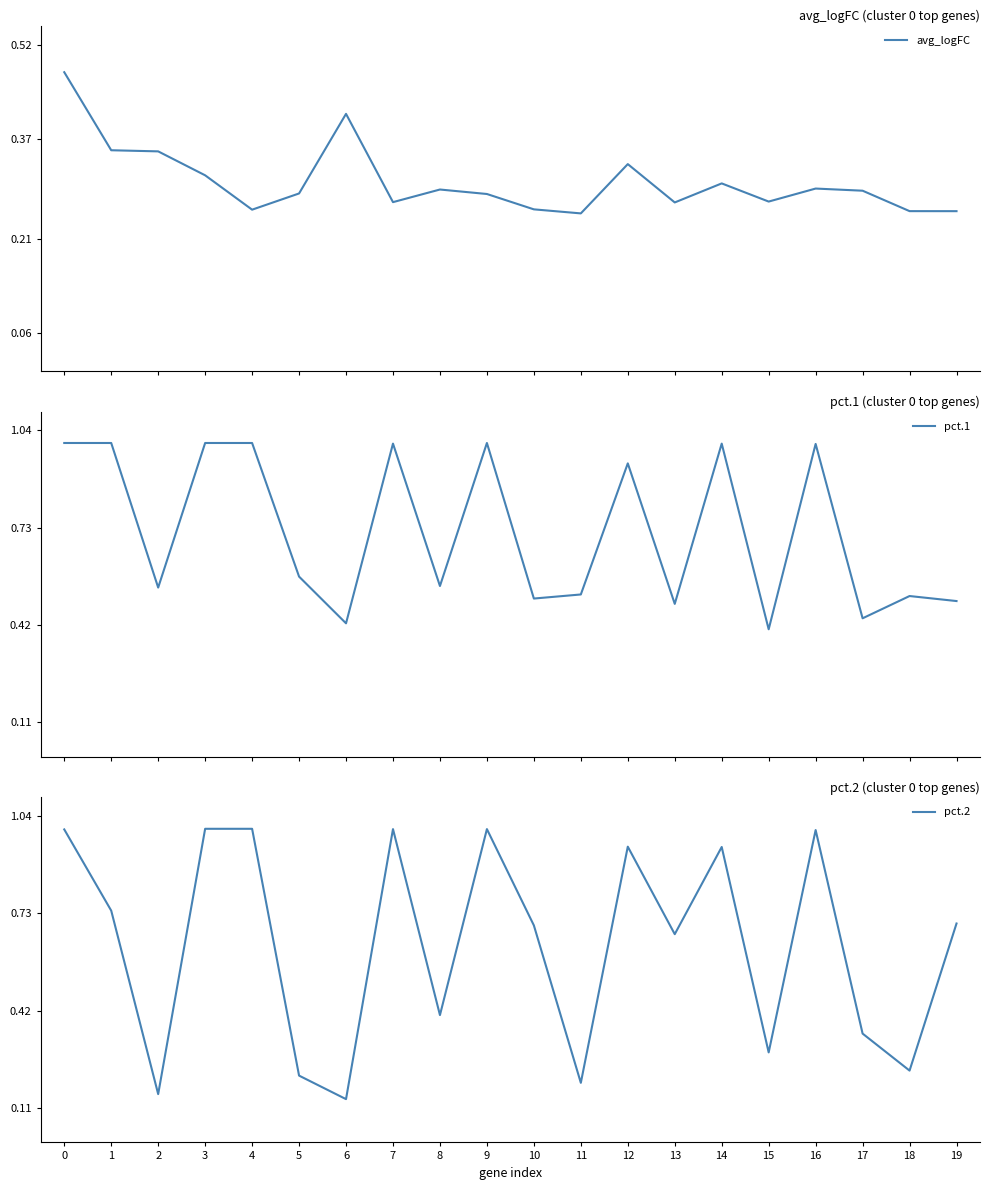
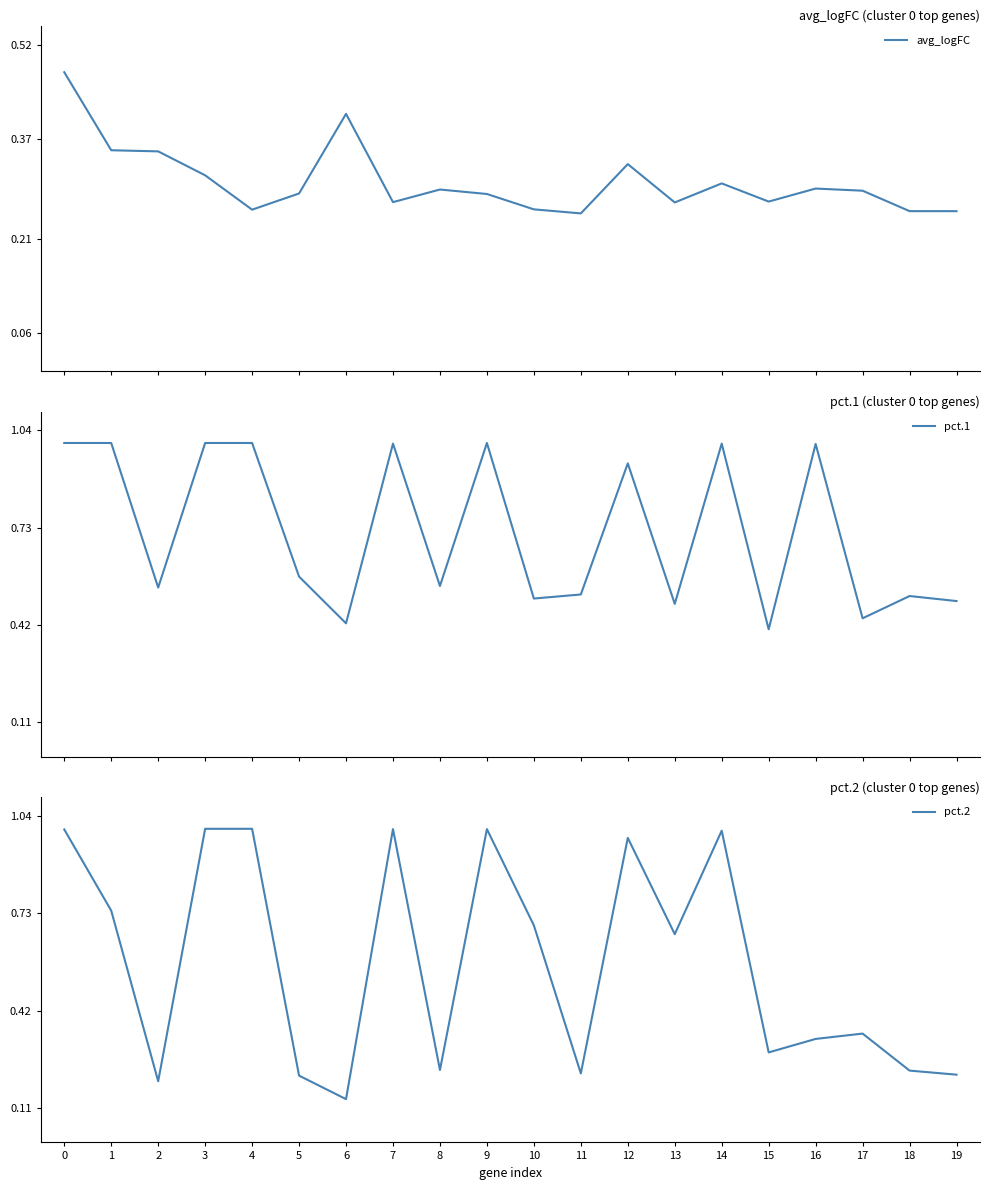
pct.2 (cluster 0 top genes), 2: 0.15 -> 0.20
pct.2 (cluster 0 top genes), 8: 0.41 -> 0.23
pct.2 (cluster 0 top genes), 11: 0.19 -> 0.22
pct.2 (cluster 0 top genes), 12: 0.94 -> 0.97
pct.2 (cluster 0 top genes), 14: 0.94 -> 0.99
pct.2 (cluster 0 top genes), 16: 1.00 -> 0.33
pct.2 (cluster 0 top genes), 19: 0.70 -> 0.22
